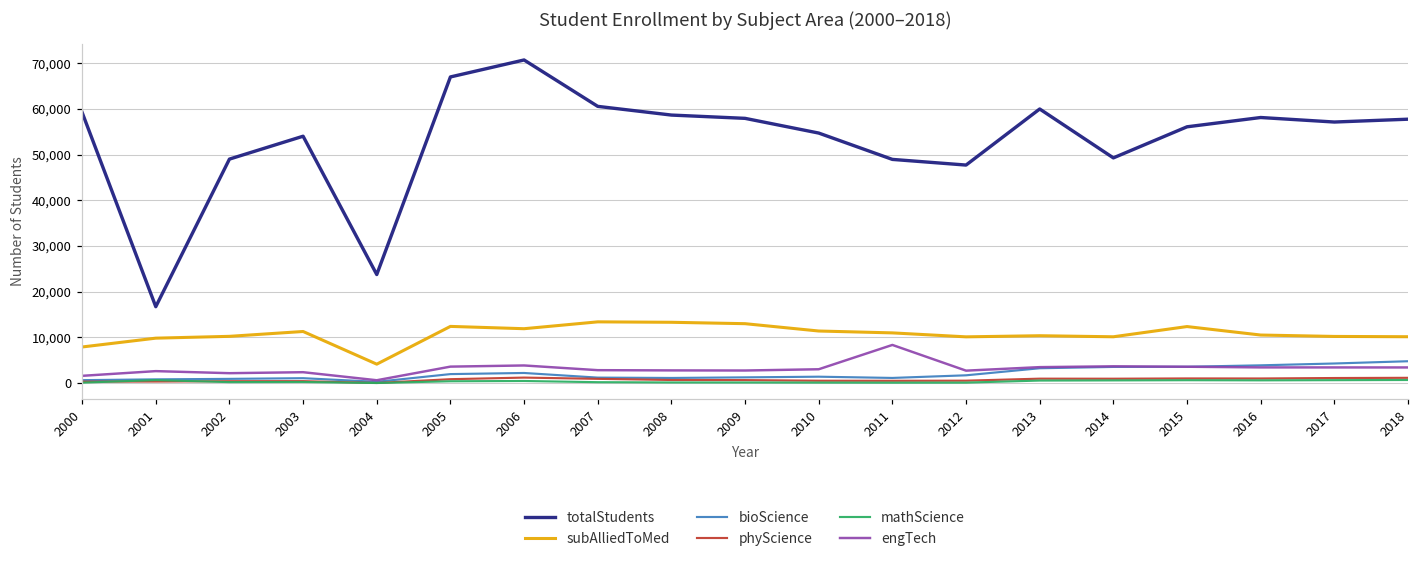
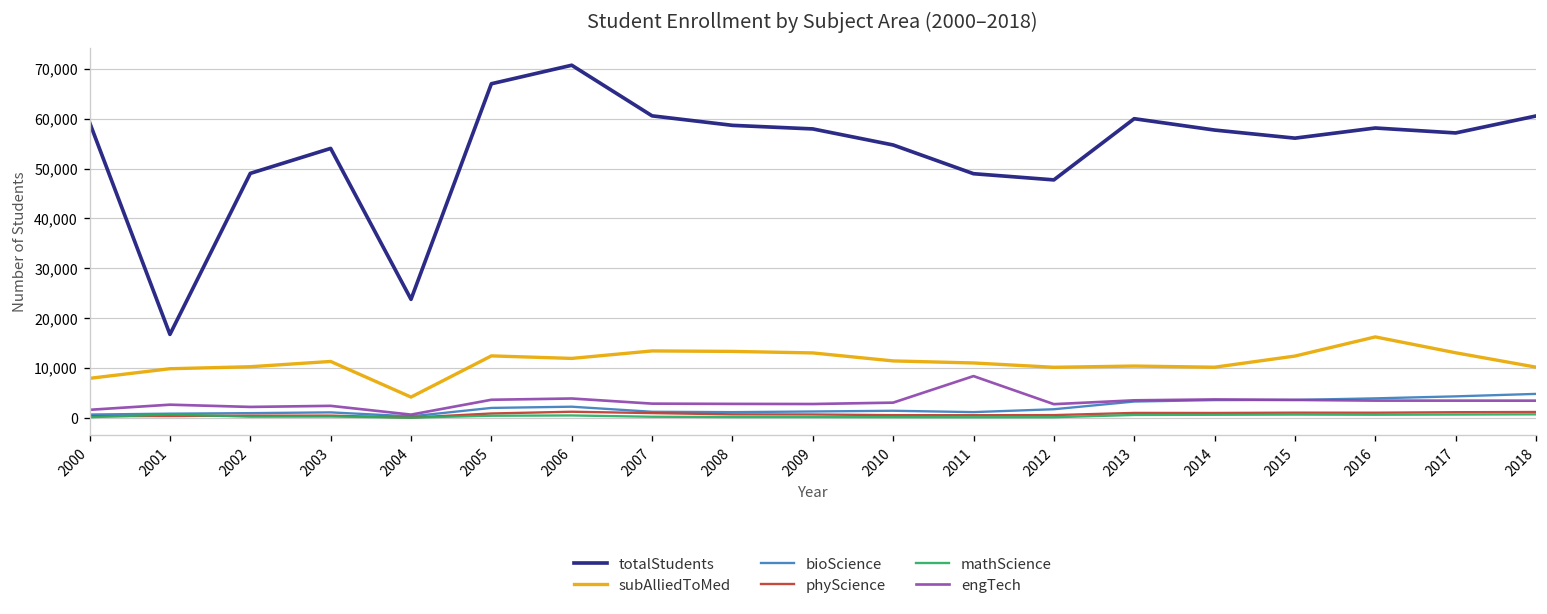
totalStudents, 2014: 49,000 -> 58,000
subAlliedToMed, 2016: 11,000 -> 16,000
subAlliedToMed, 2017: 10,000 -> 13,000
totalStudents, 2018: 58,000 -> 61,000
